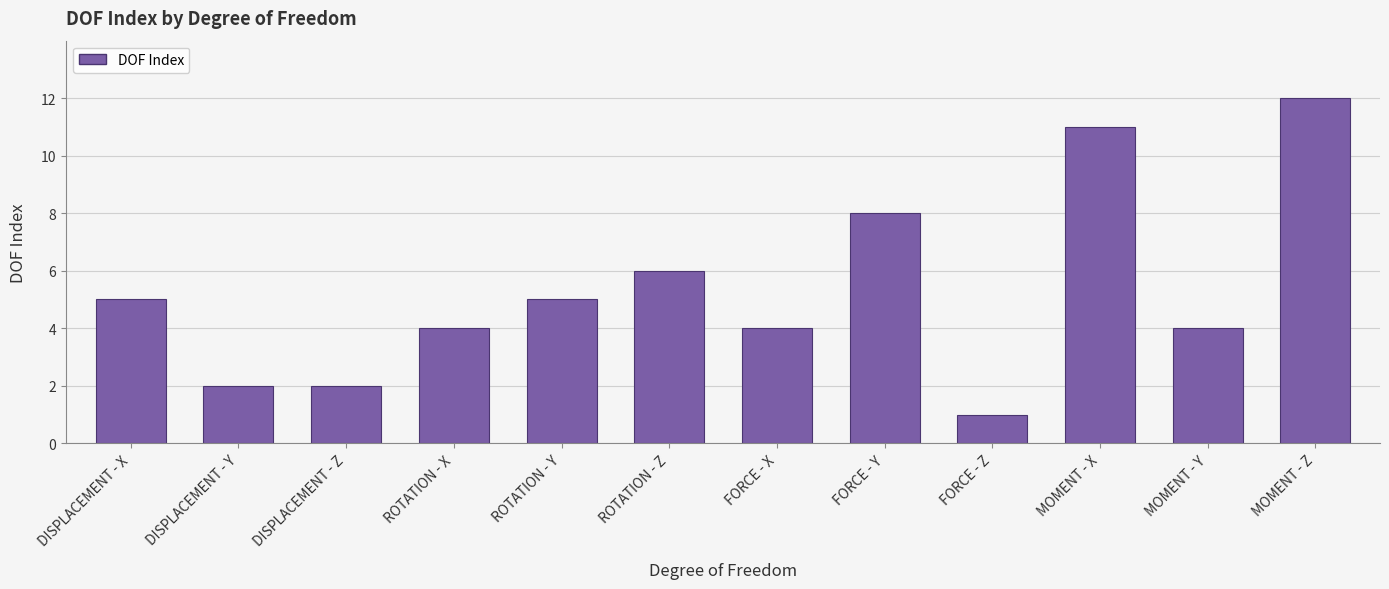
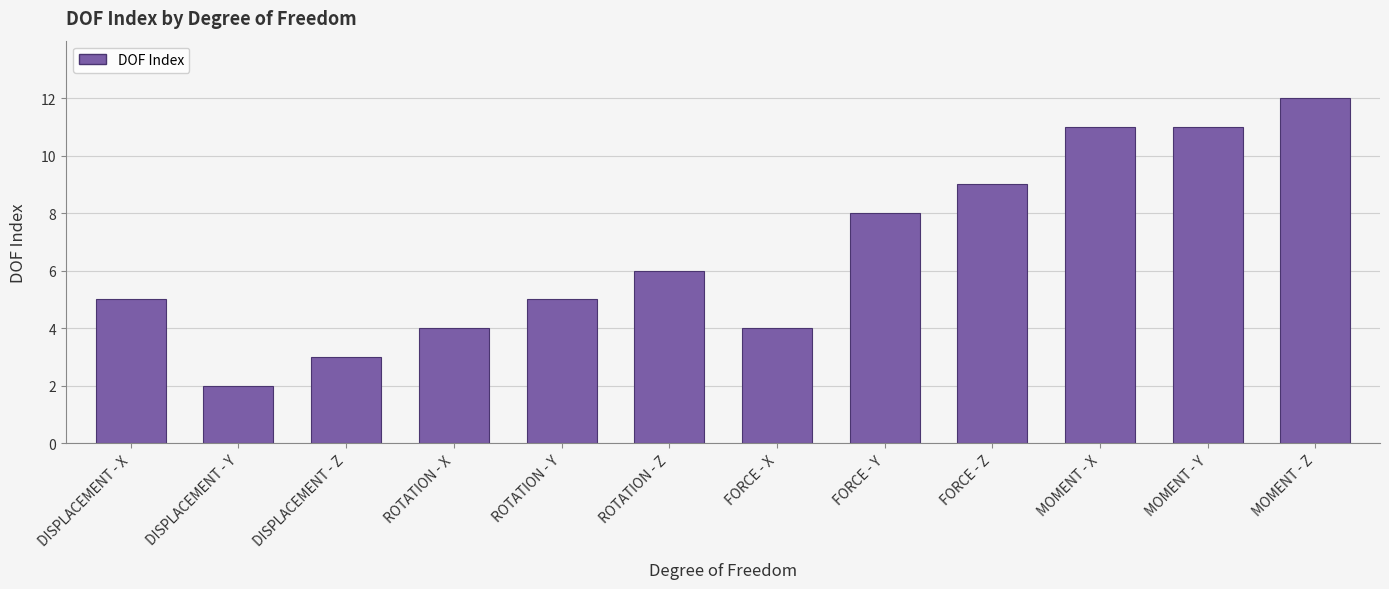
DISPLACEMENT - Z: 2 -> 3
FORCE - Z: 1 -> 9
MOMENT - Y: 4 -> 11
